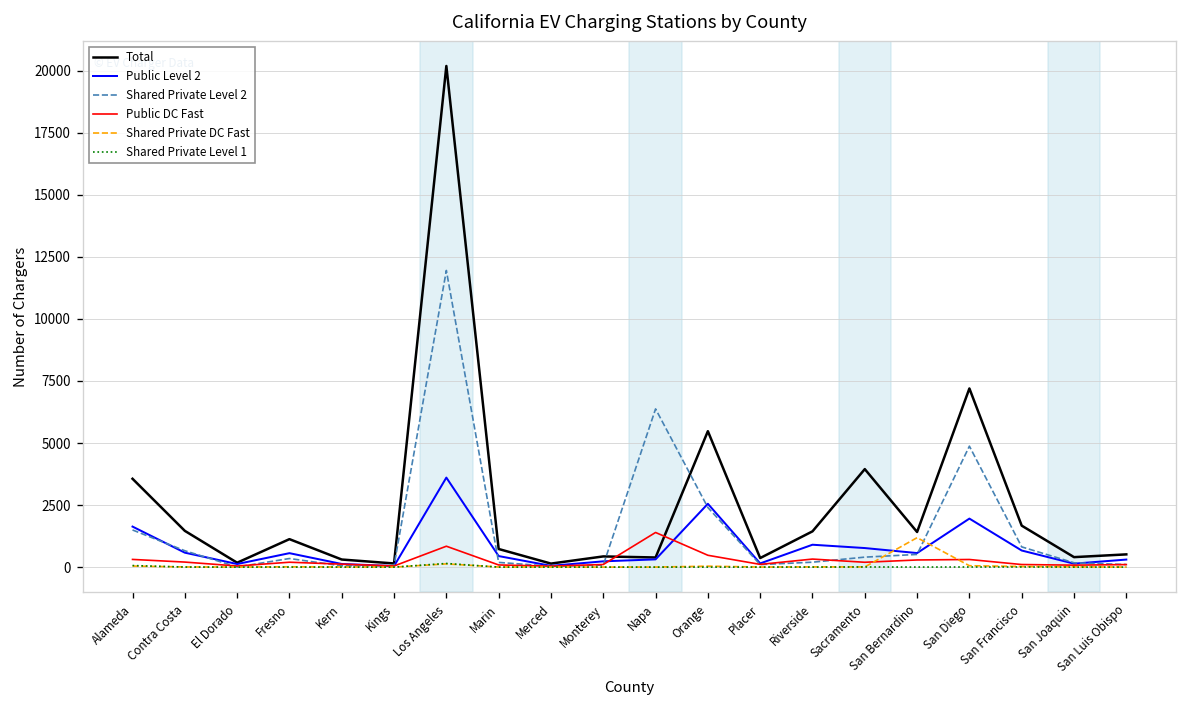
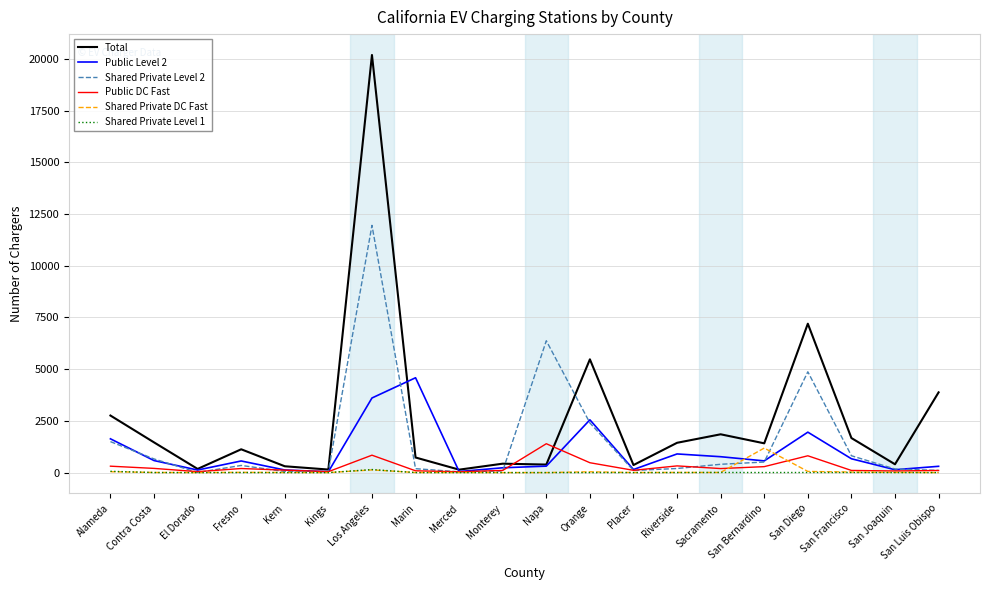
Total, Alameda: 3600 -> 2800
Public Level 2, Marin: 400 -> 4600
Total, Sacramento: 3900 -> 1900
Public DC Fast, San Diego: 300 -> 800
Total, San Luis Obispo: 500 -> 3900
